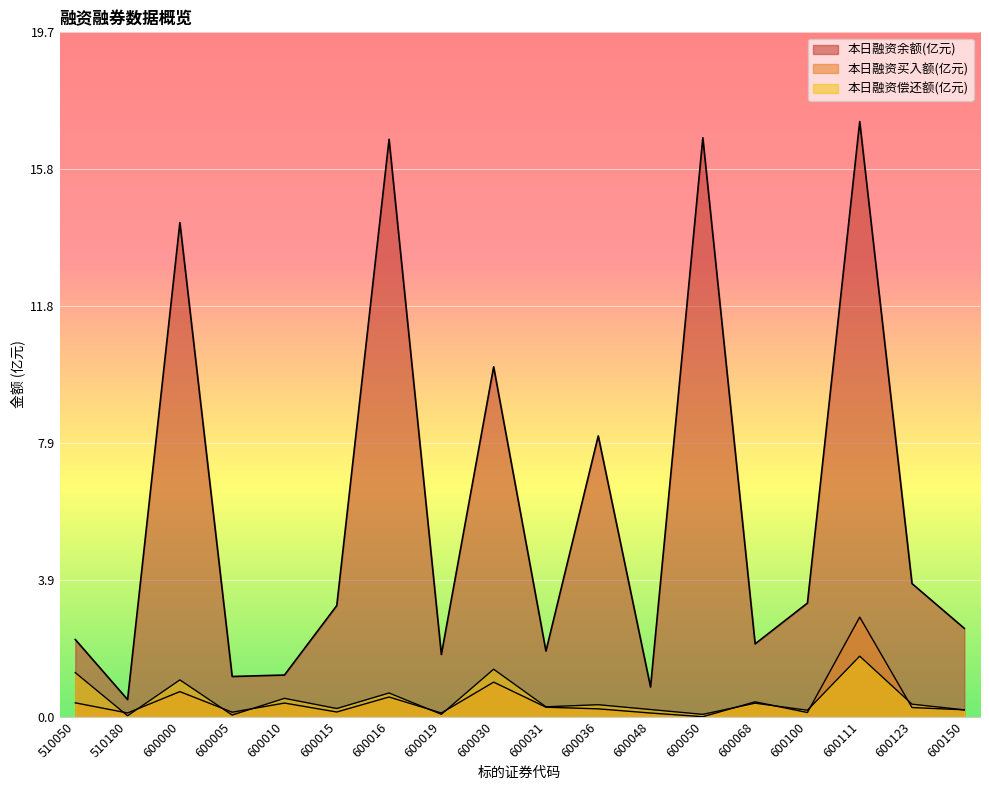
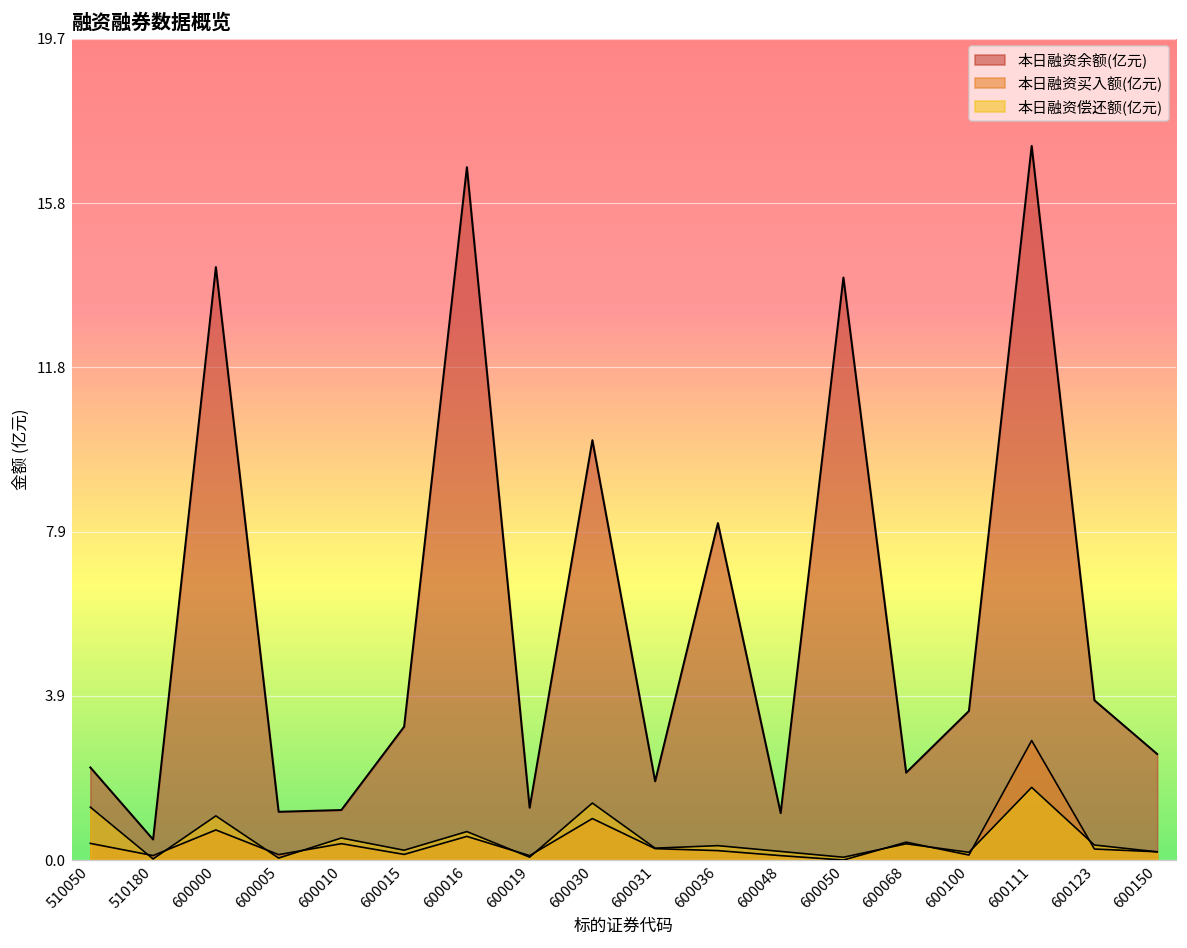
本日融资余额(亿元), 600019: 1.8 -> 1.3
本日融资余额(亿元), 600048: 0.9 -> 1.1
本日融资余额(亿元), 600050: 16.7 -> 14.0
本日融资余额(亿元), 600100: 3.3 -> 3.6
